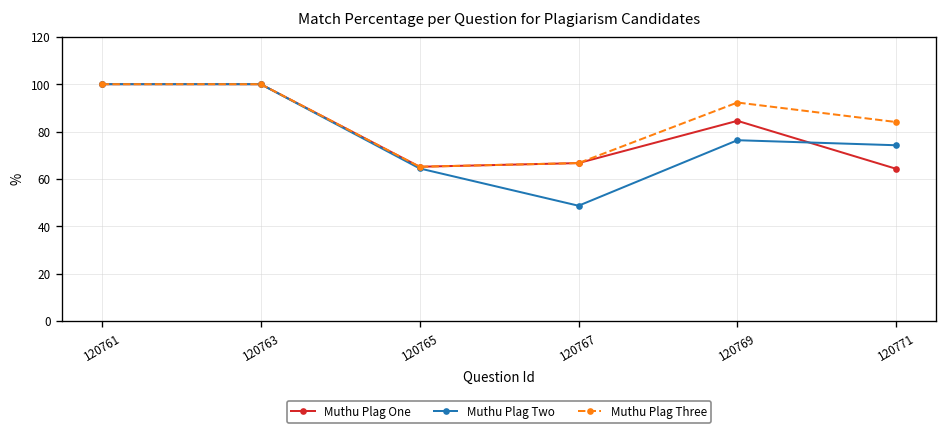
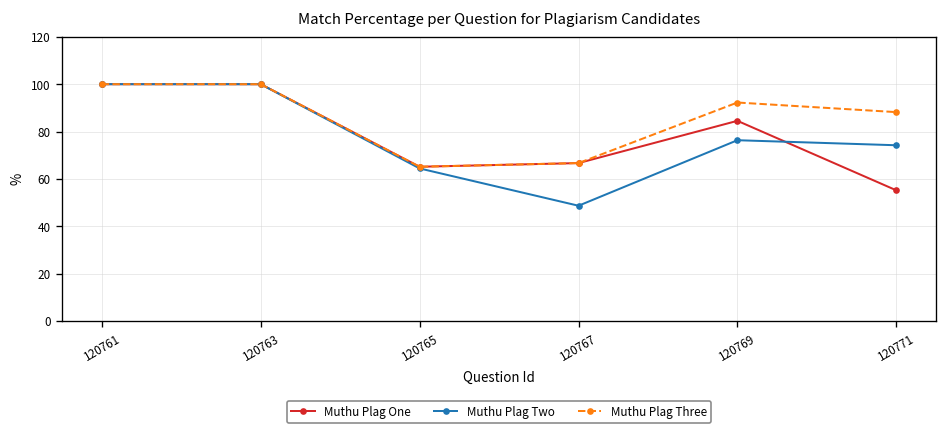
Muthu Plag One, 120771: 64 -> 55
Muthu Plag Three, 120771: 84 -> 88
